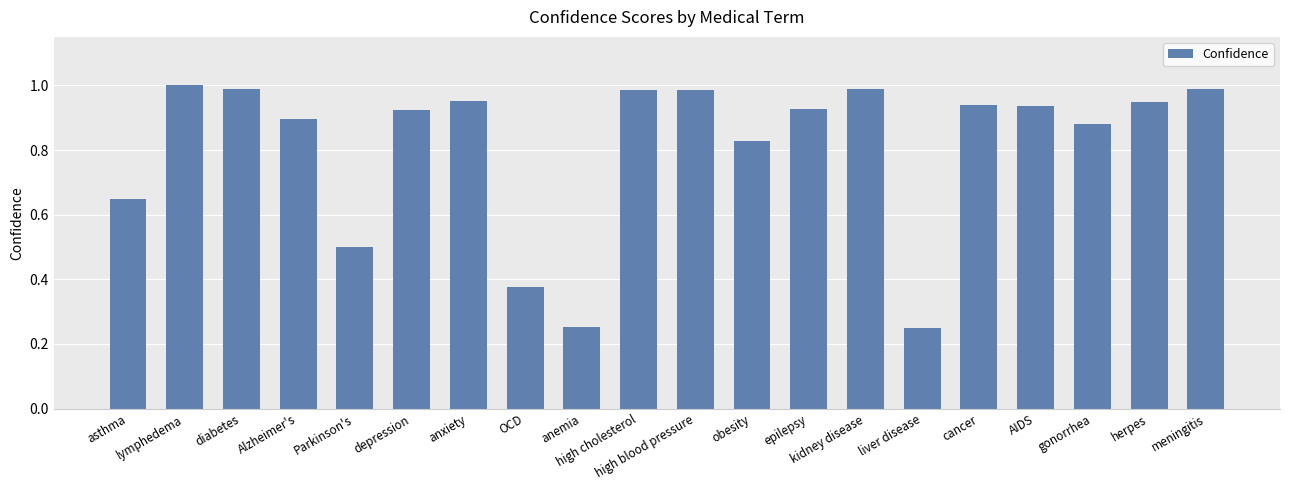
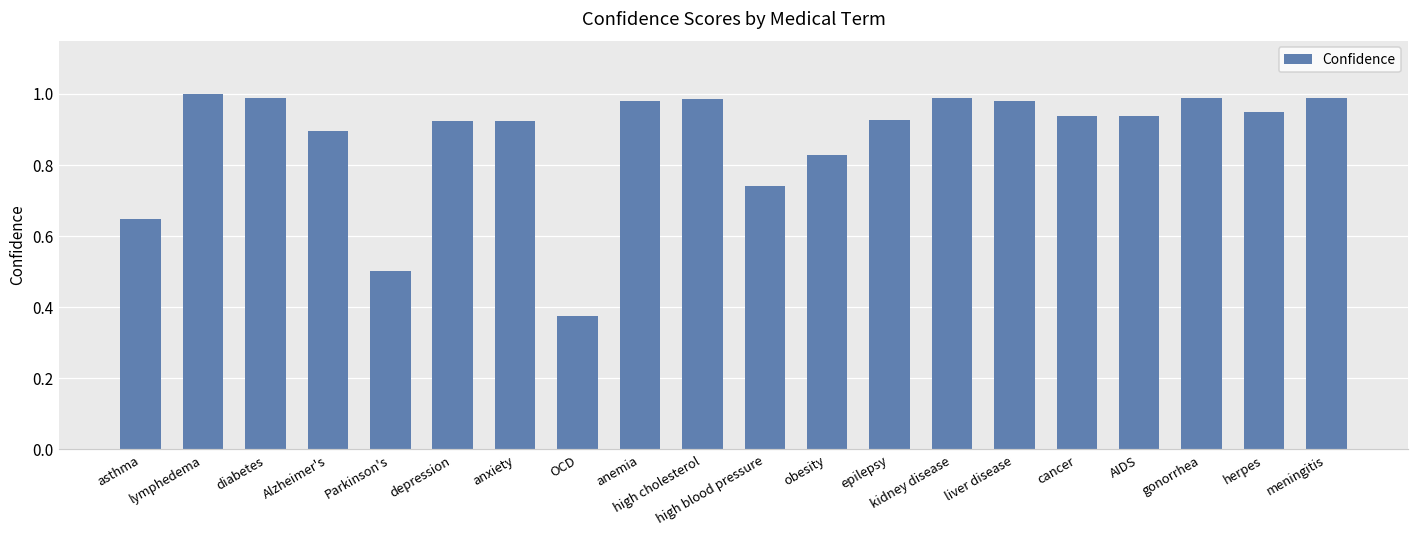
anxiety: 0.95 -> 0.92
anemia: 0.25 -> 0.98
high blood pressure: 0.98 -> 0.74
liver disease: 0.25 -> 0.98
gonorrhea: 0.88 -> 0.99
